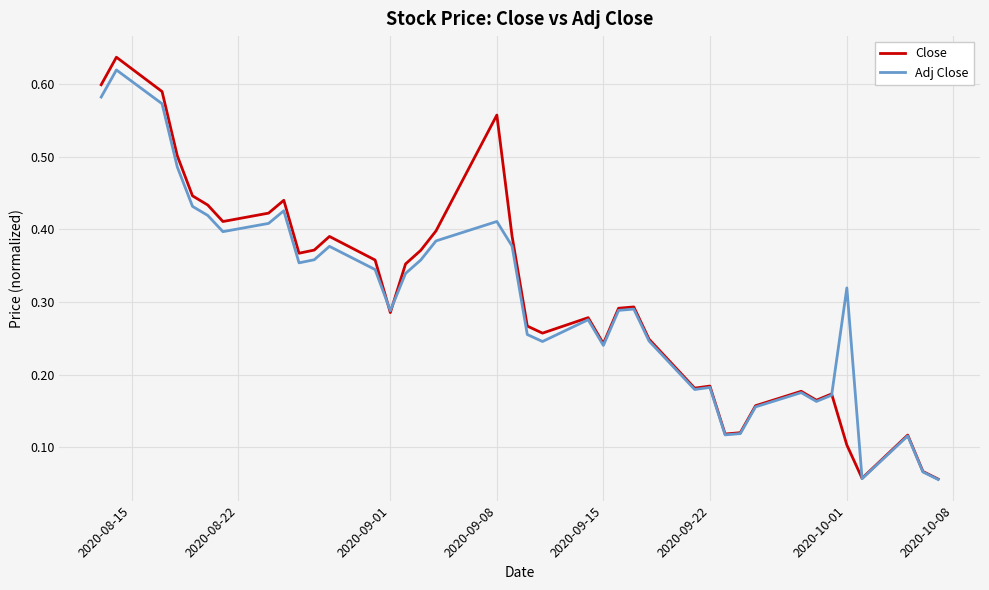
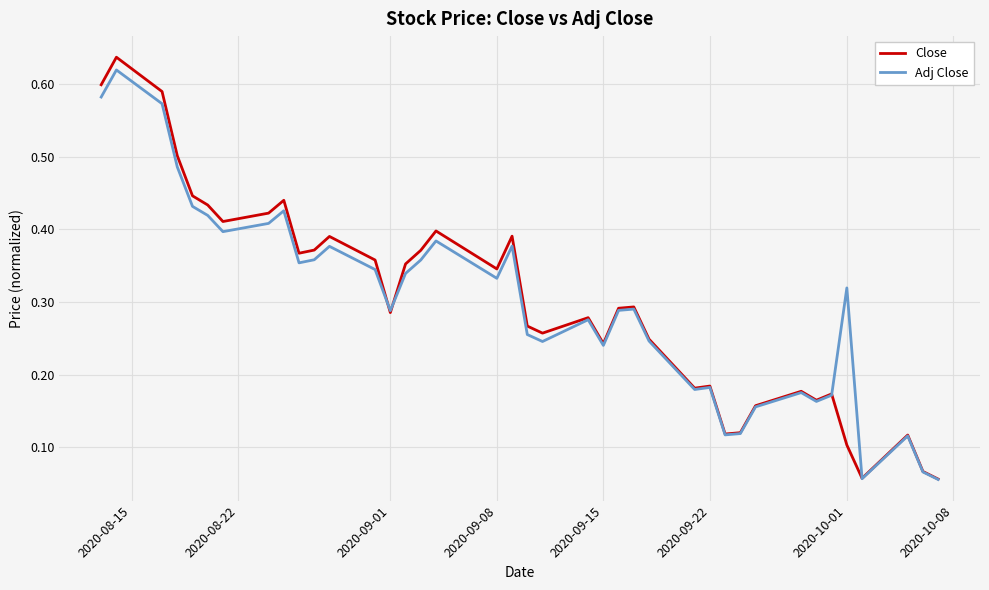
Close, 2020-09-08: 0.56 -> 0.35
Adj Close, 2020-09-08: 0.41 -> 0.33
